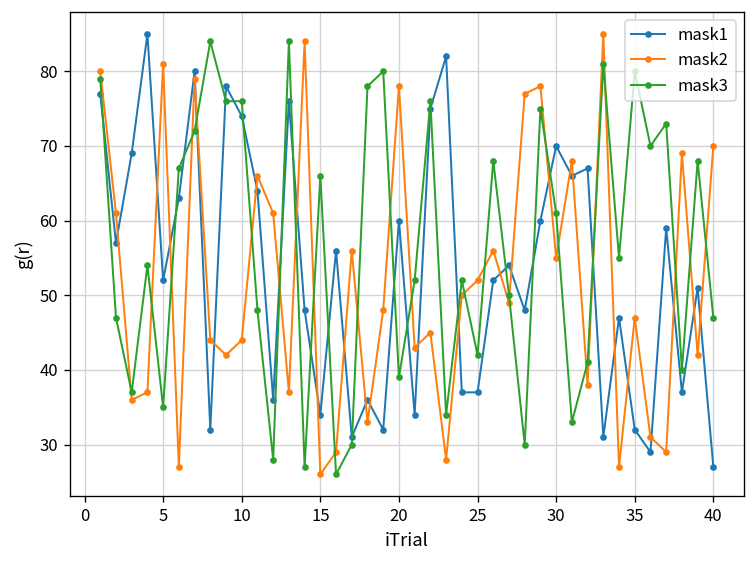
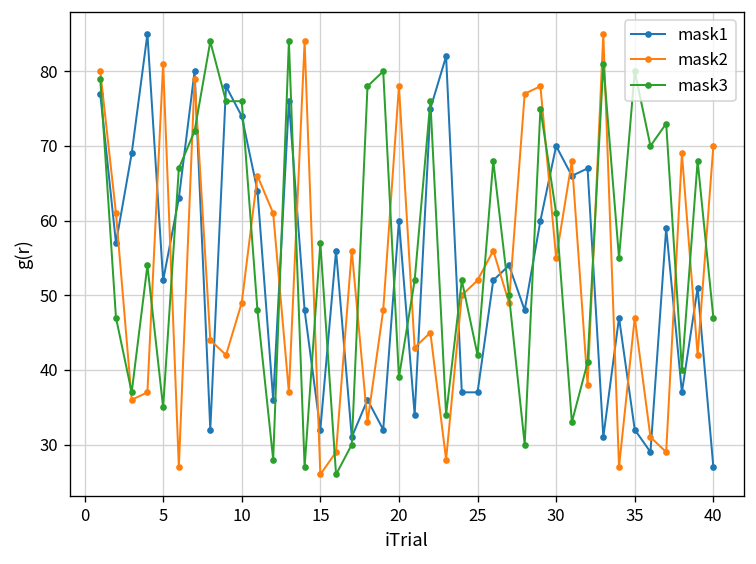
mask2, 10: 44 -> 49
mask1, 15: 34 -> 32
mask3, 15: 66 -> 57
